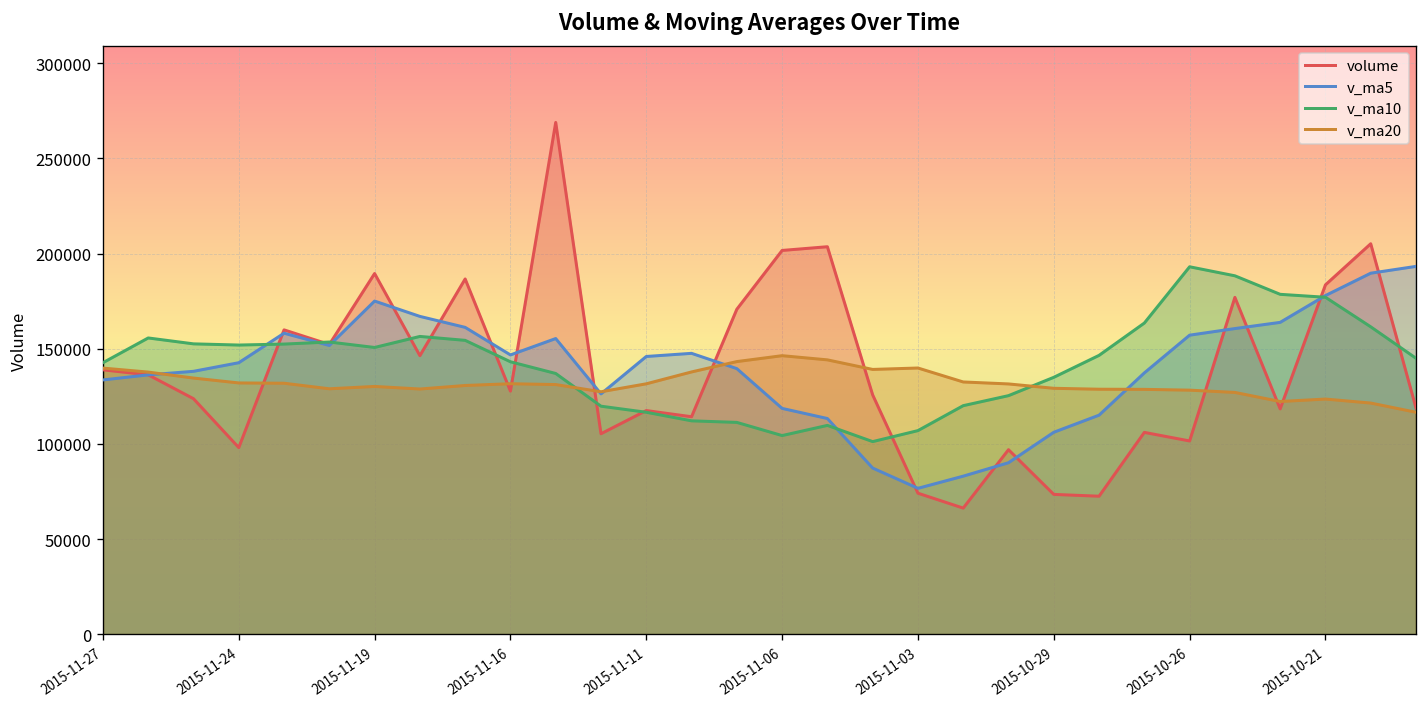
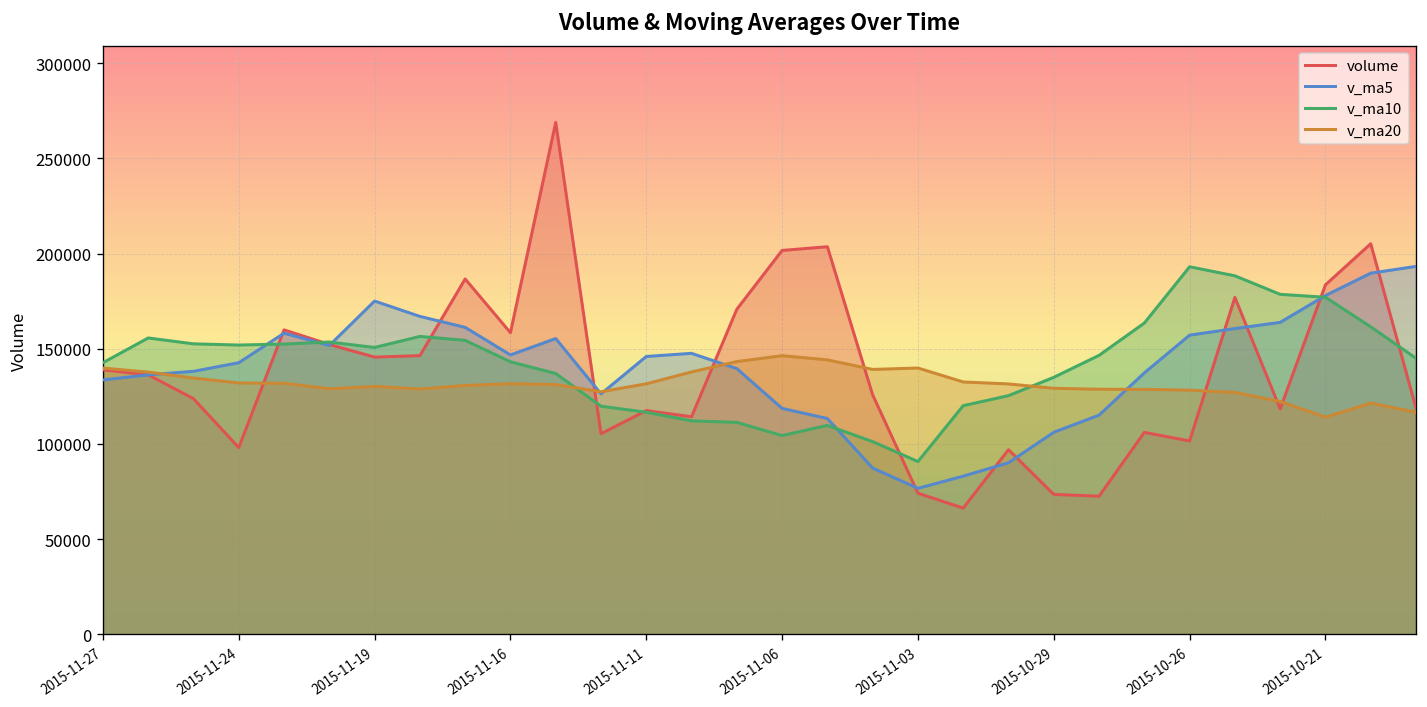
volume, 2015-11-19: 190000 -> 146000
volume, 2015-11-16: 128000 -> 158000
v_ma10, 2015-11-03: 107000 -> 91000
v_ma20, 2015-10-21: 124000 -> 114000
